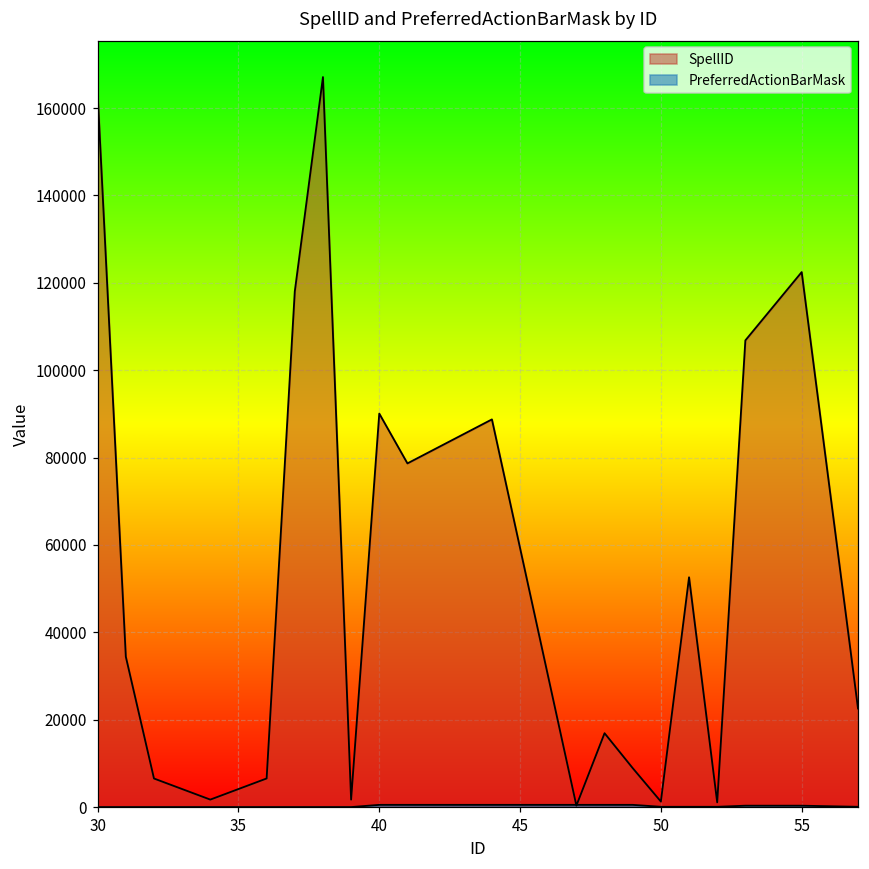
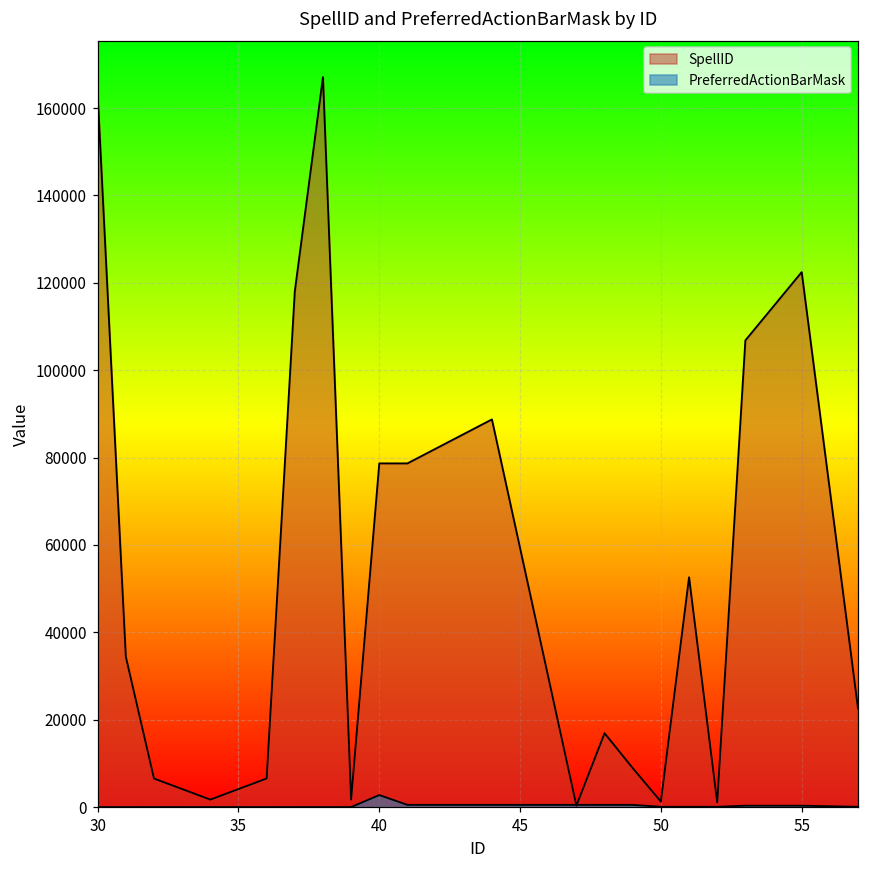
SpellID, 40: 90000 -> 79000
PreferredActionBarMask, 40: 1000 -> 3000
